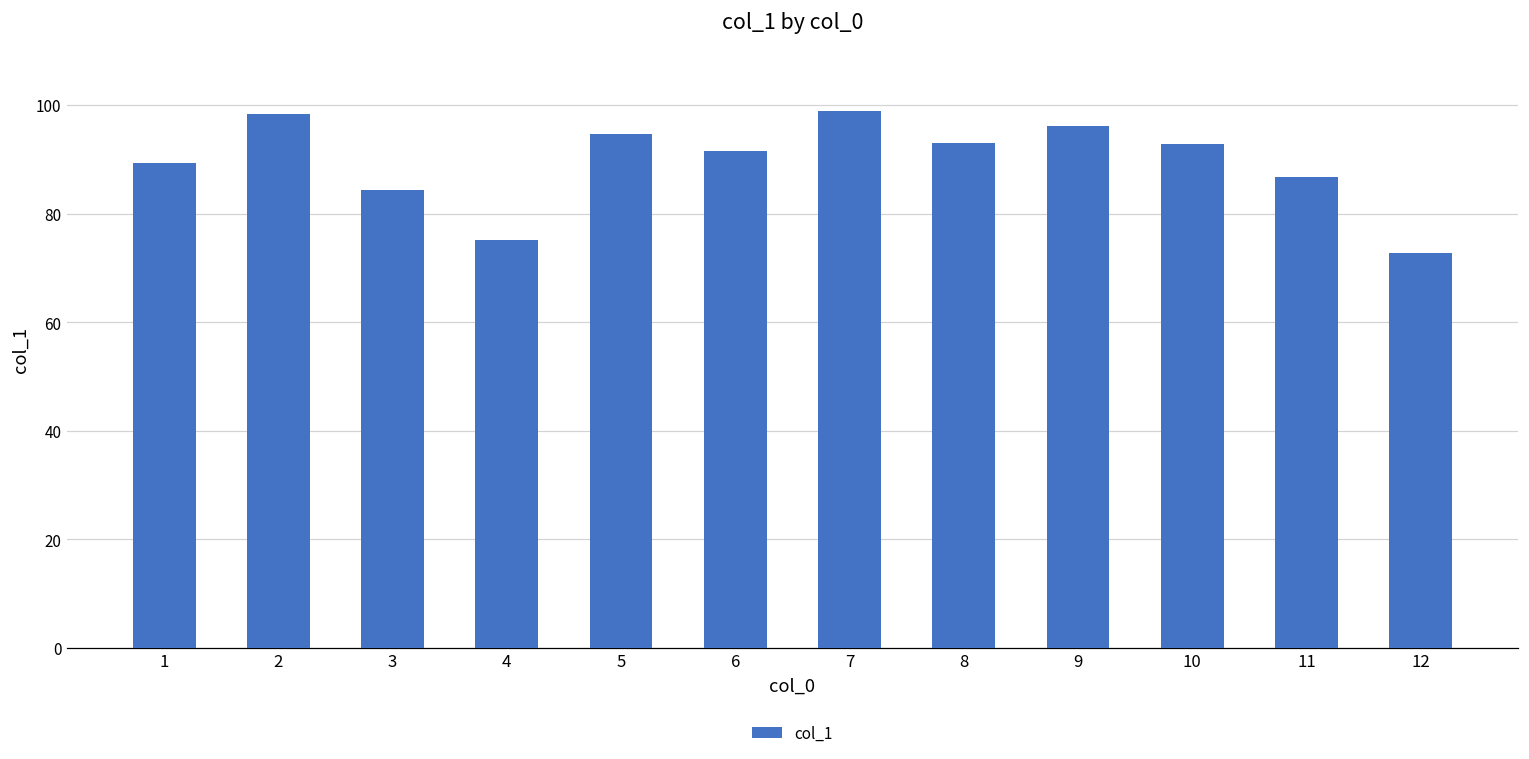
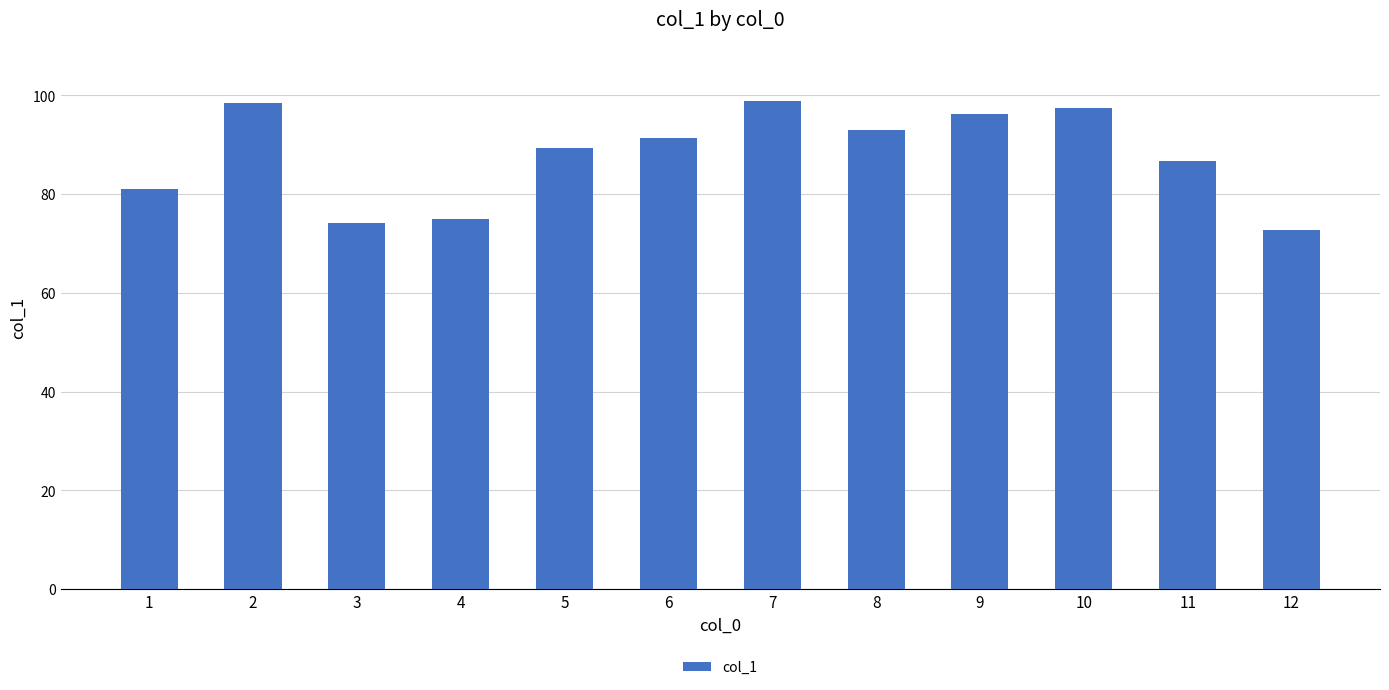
1: 89 -> 81
3: 84 -> 74
5: 95 -> 89
10: 93 -> 98
